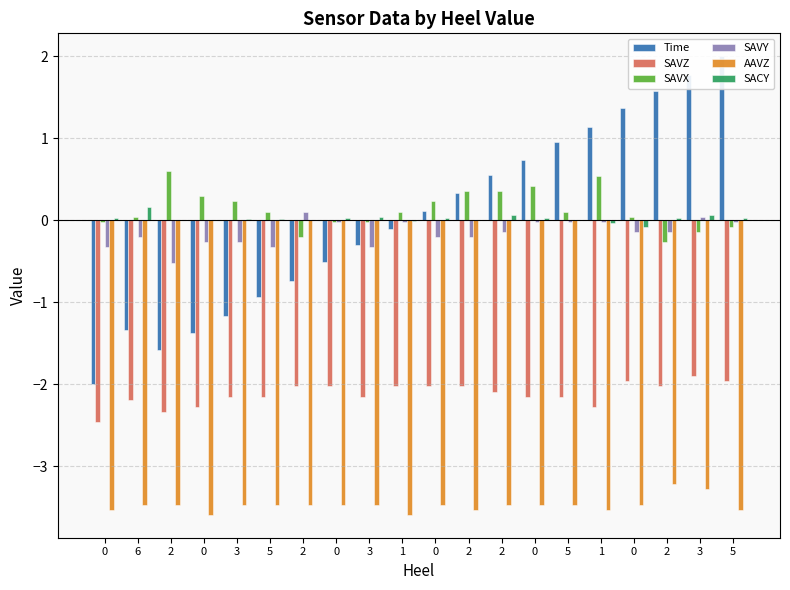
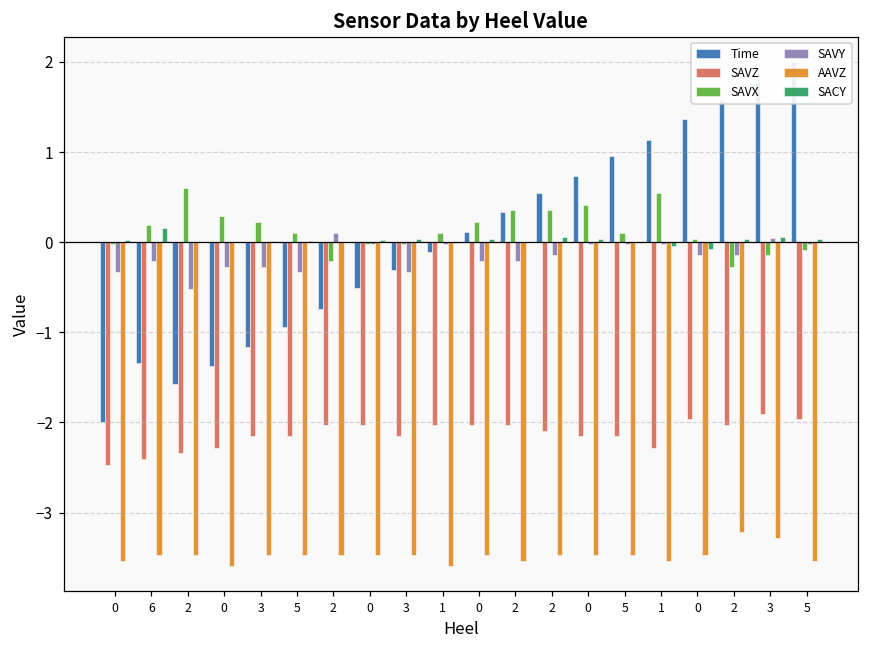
SAVZ, 6: -2.2 -> -2.4
SAVX, 6: 0.0 -> 0.2
